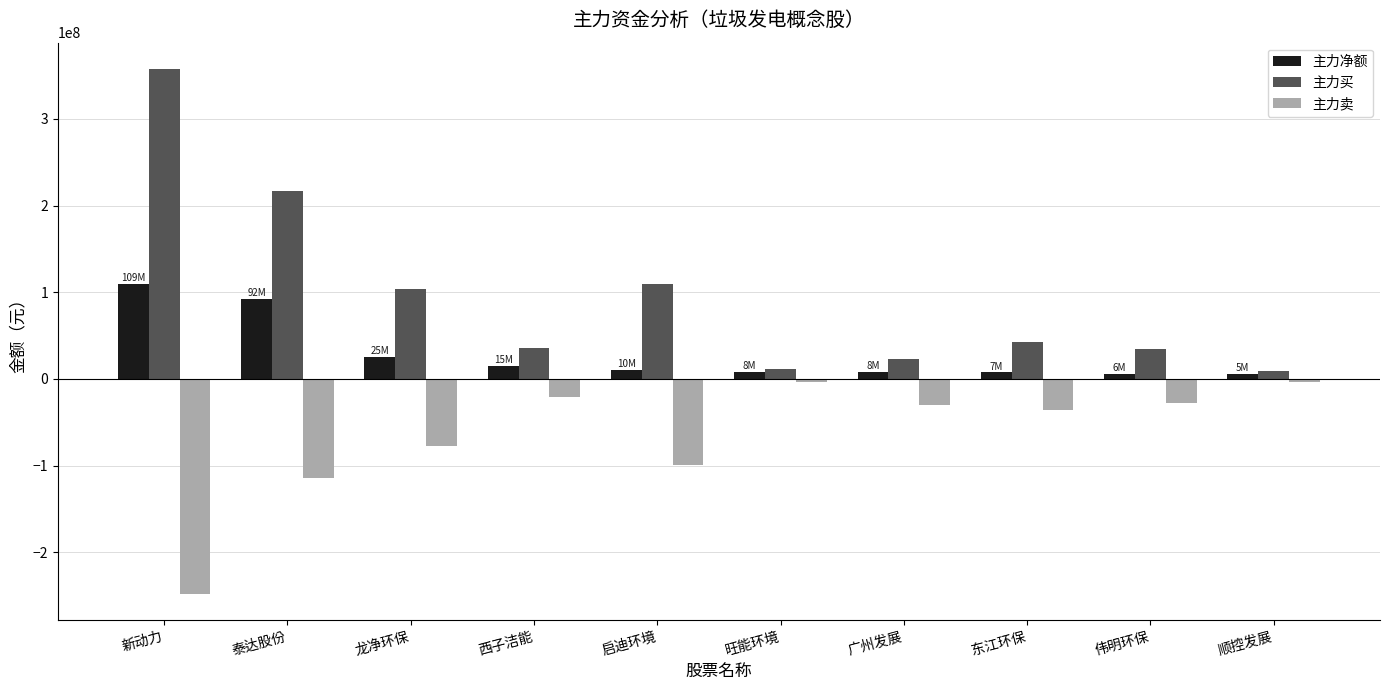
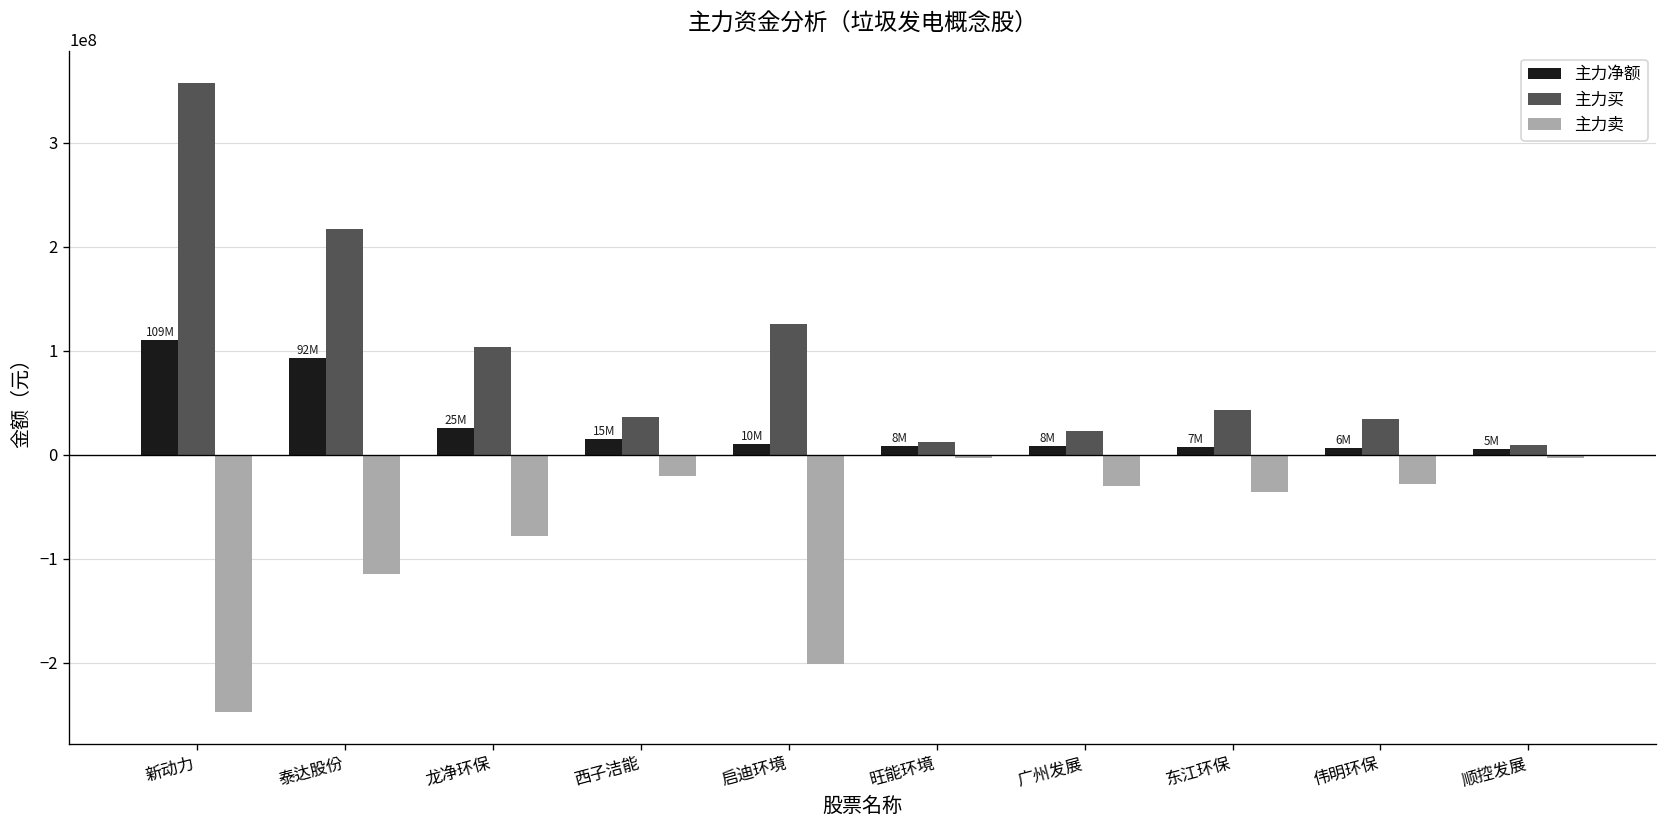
主力买, 启迪环境: 110000000 -> 130000000
主力卖, 启迪环境: -100000000 -> -200000000
